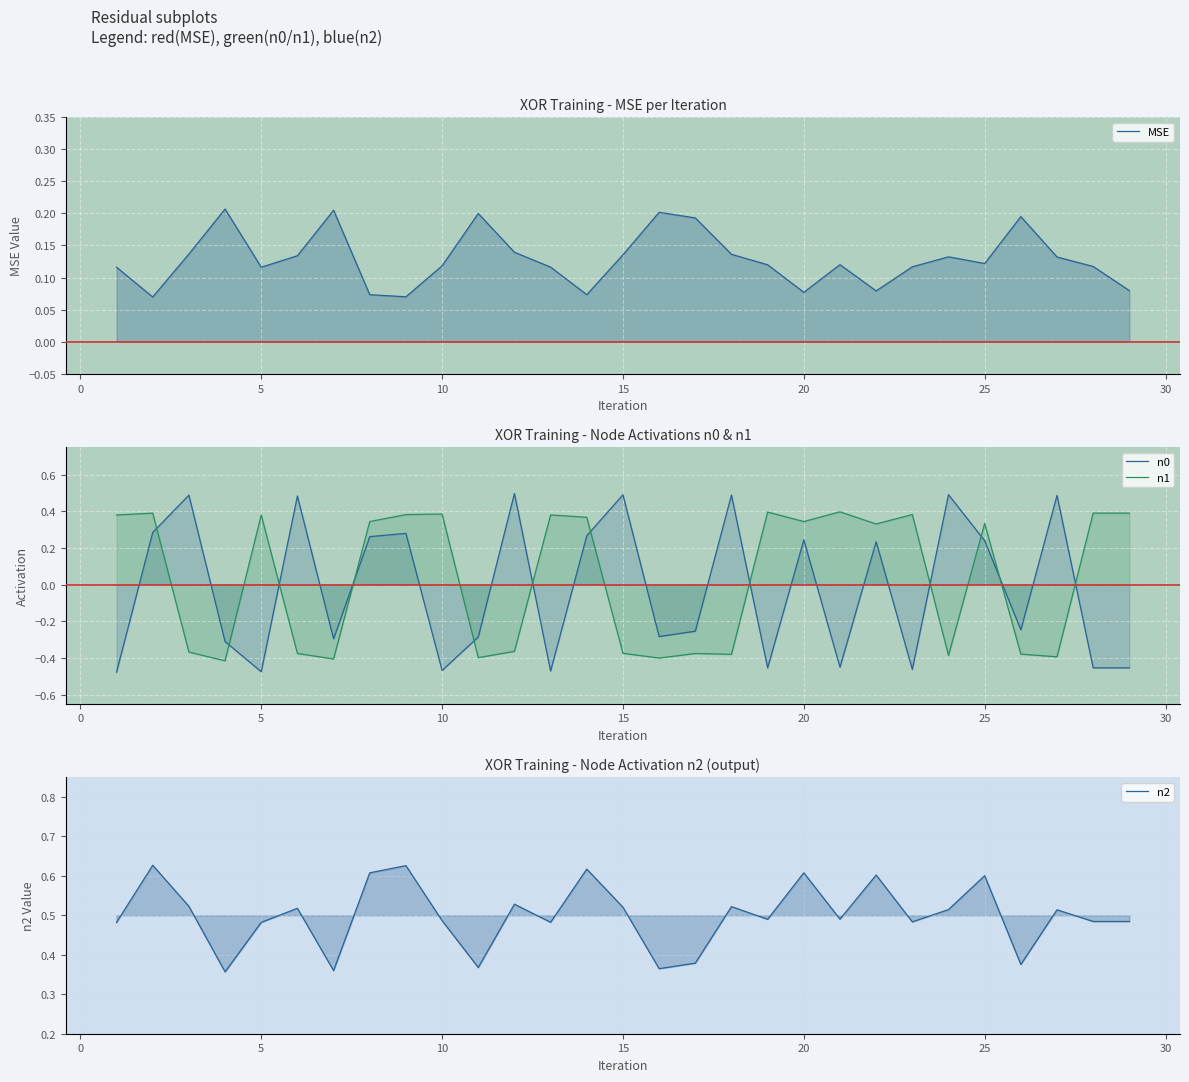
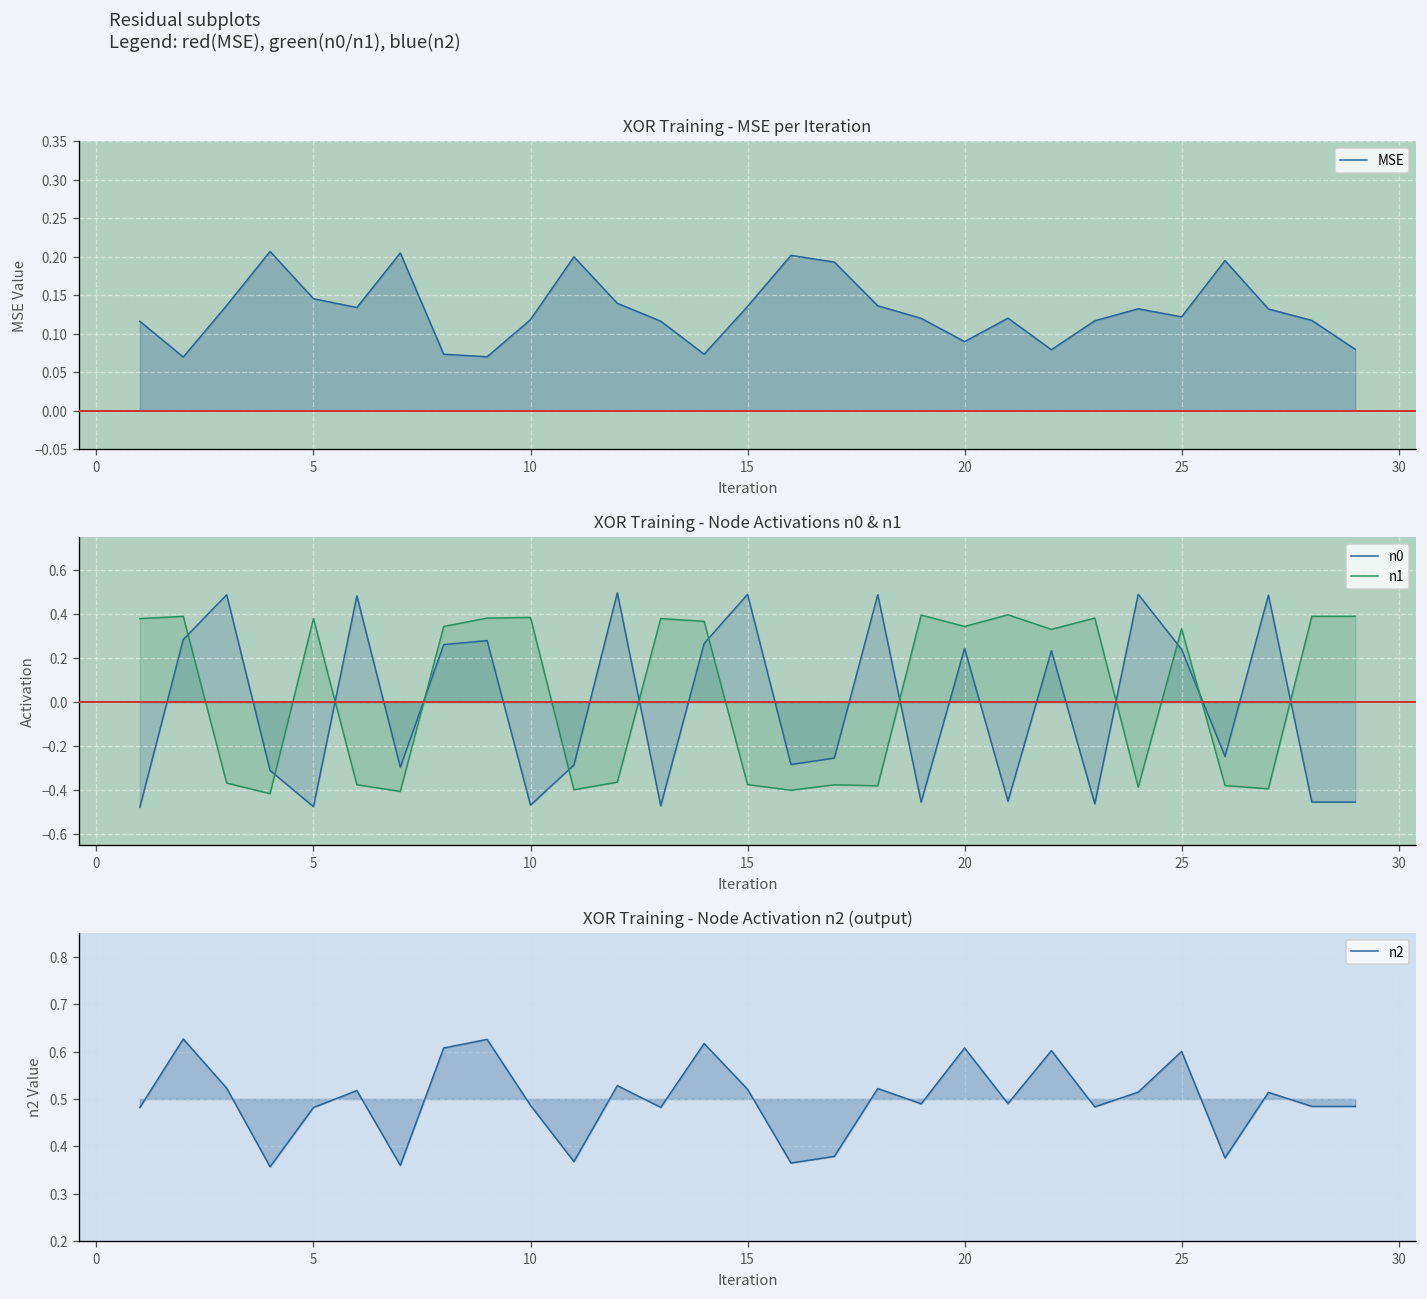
XOR Training - MSE per Iteration, 5: 0.12 -> 0.15
XOR Training - MSE per Iteration, 20: 0.08 -> 0.09
